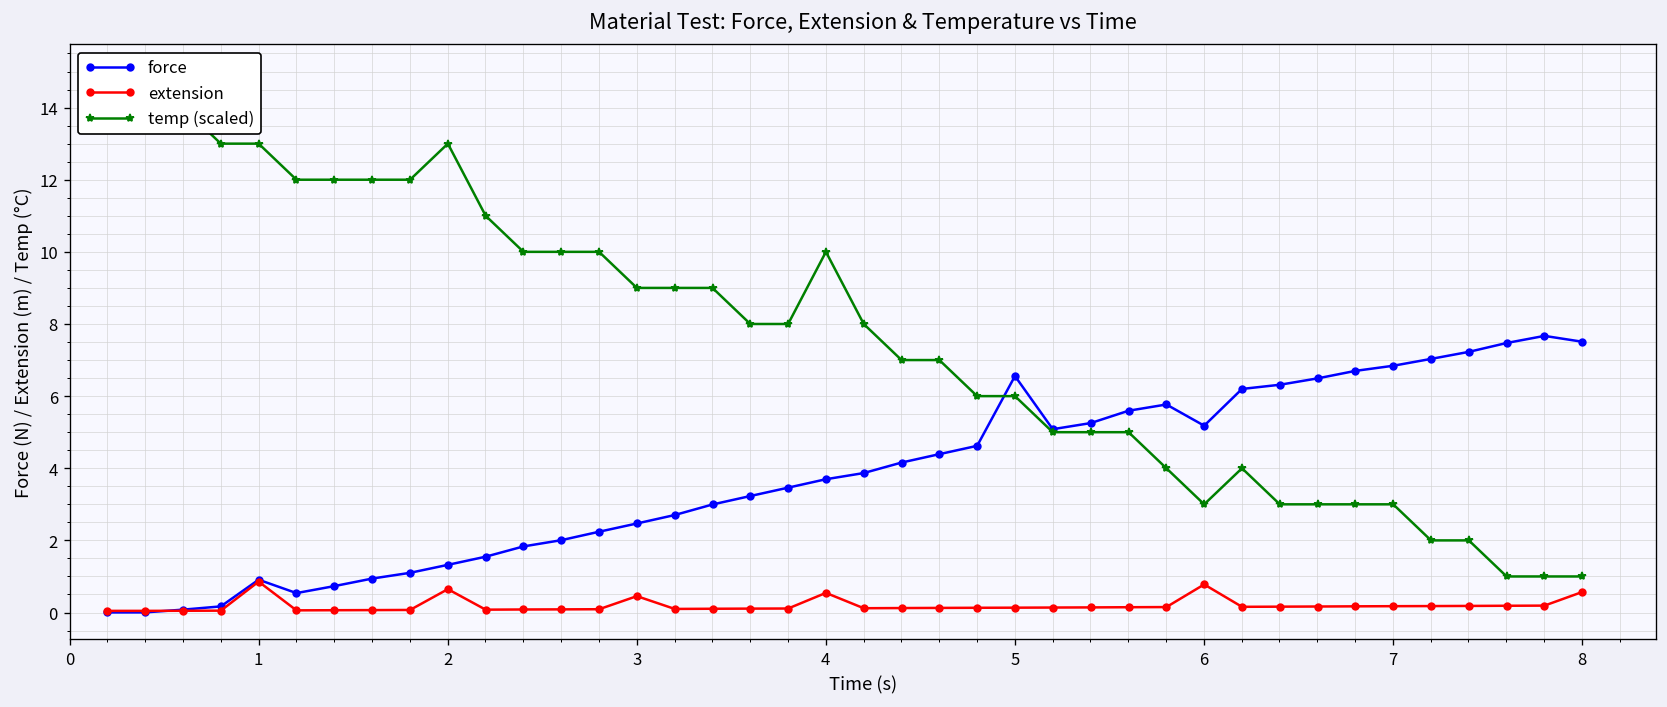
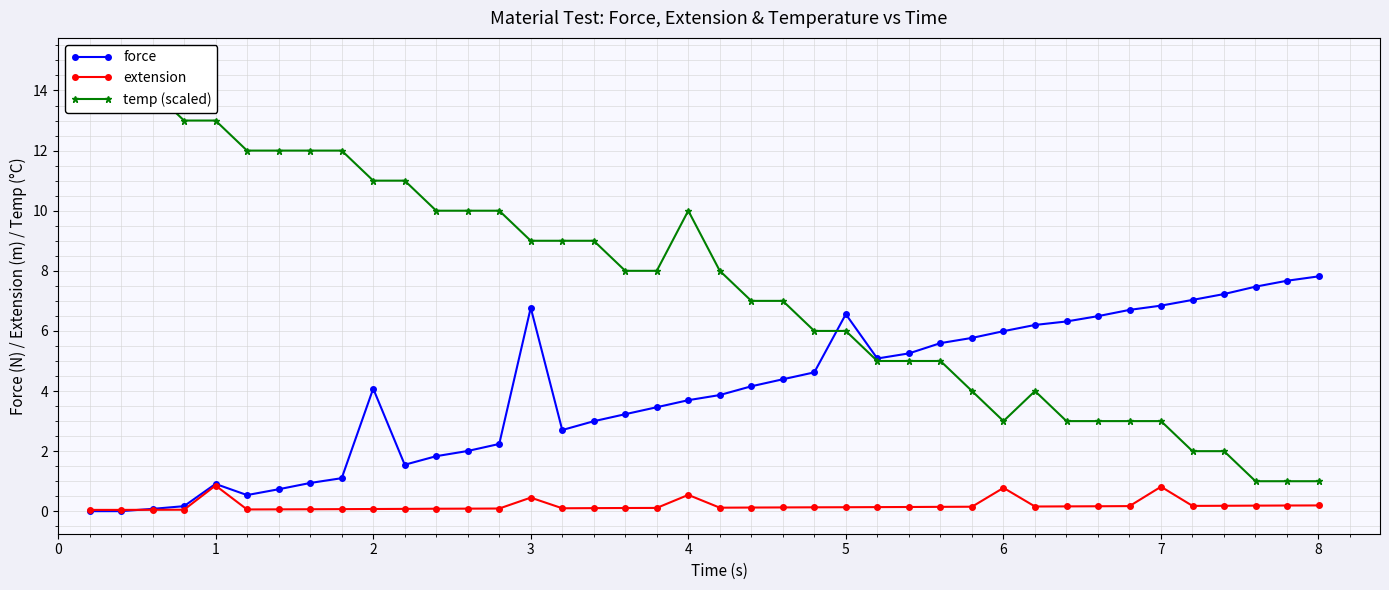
force, 2: 1.3 -> 4.1
extension, 2: 0.6 -> 0.1
temp (scaled), 2: 13.0 -> 11.0
force, 3: 2.5 -> 6.8
force, 6: 5.2 -> 6.0
extension, 7: 0.2 -> 0.8
force, 8: 7.5 -> 7.8
extension, 8: 0.6 -> 0.2
